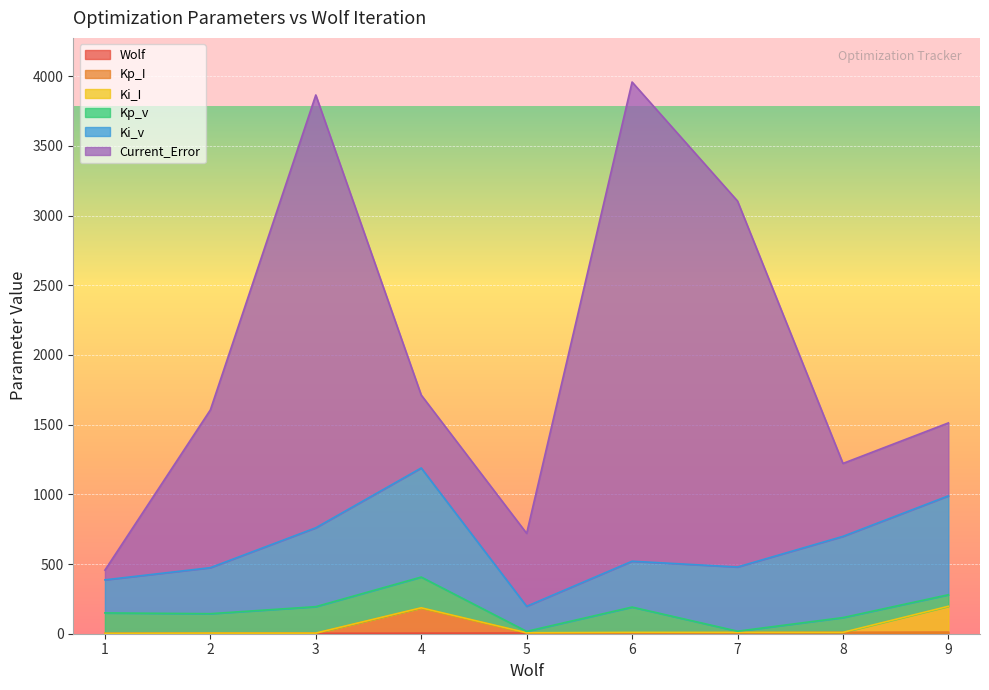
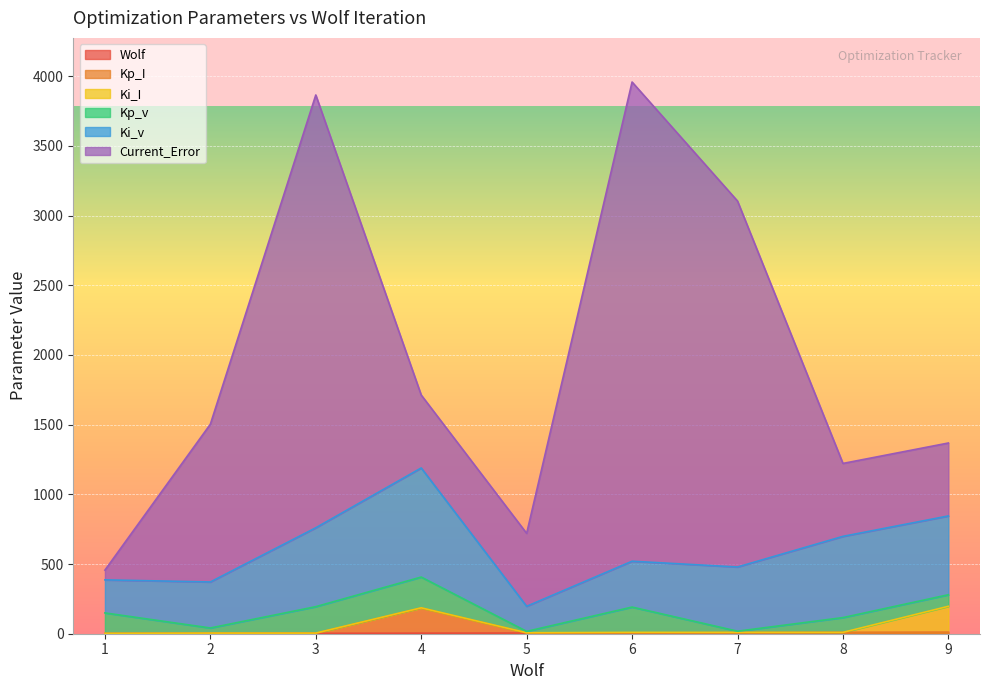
Kp_v, 2: 140 -> 40
Ki_v, 9: 710 -> 570
